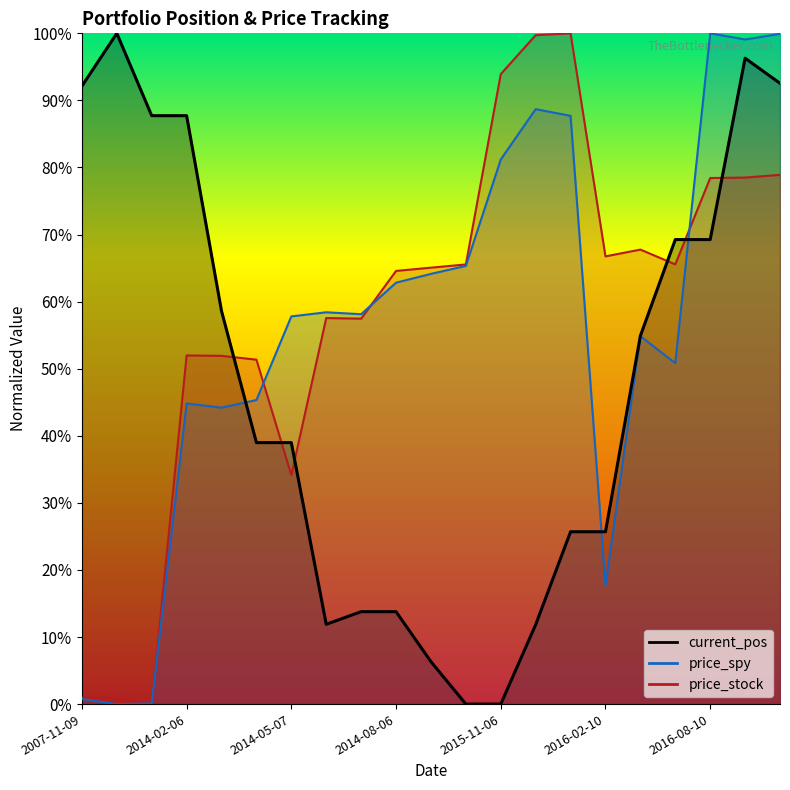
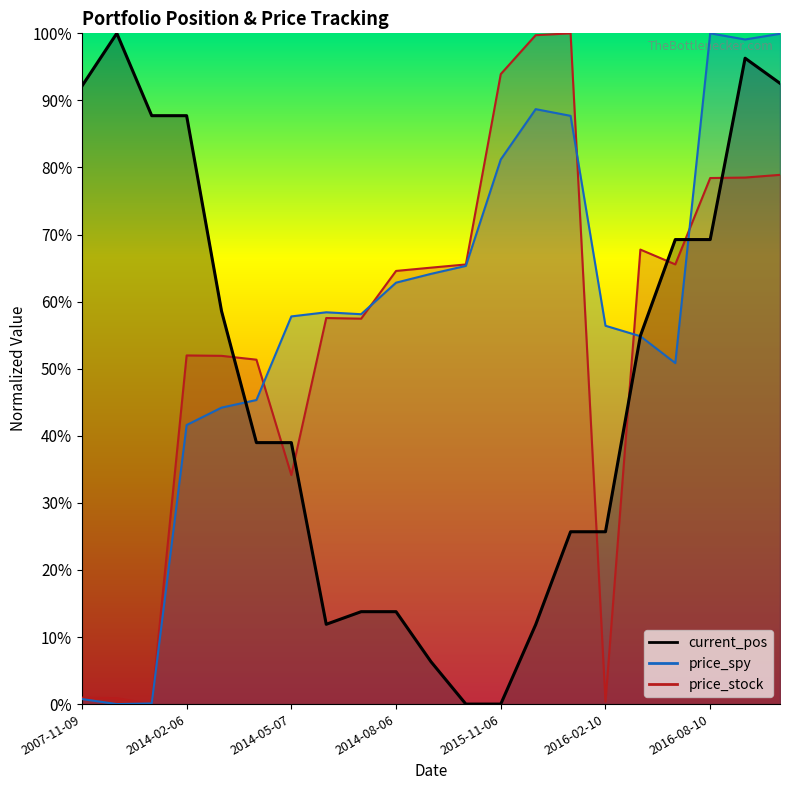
price_spy, 2014-02-06: 45% -> 42%
price_spy, 2016-02-10: 18% -> 56%
price_stock, 2016-02-10: 67% -> 0%
